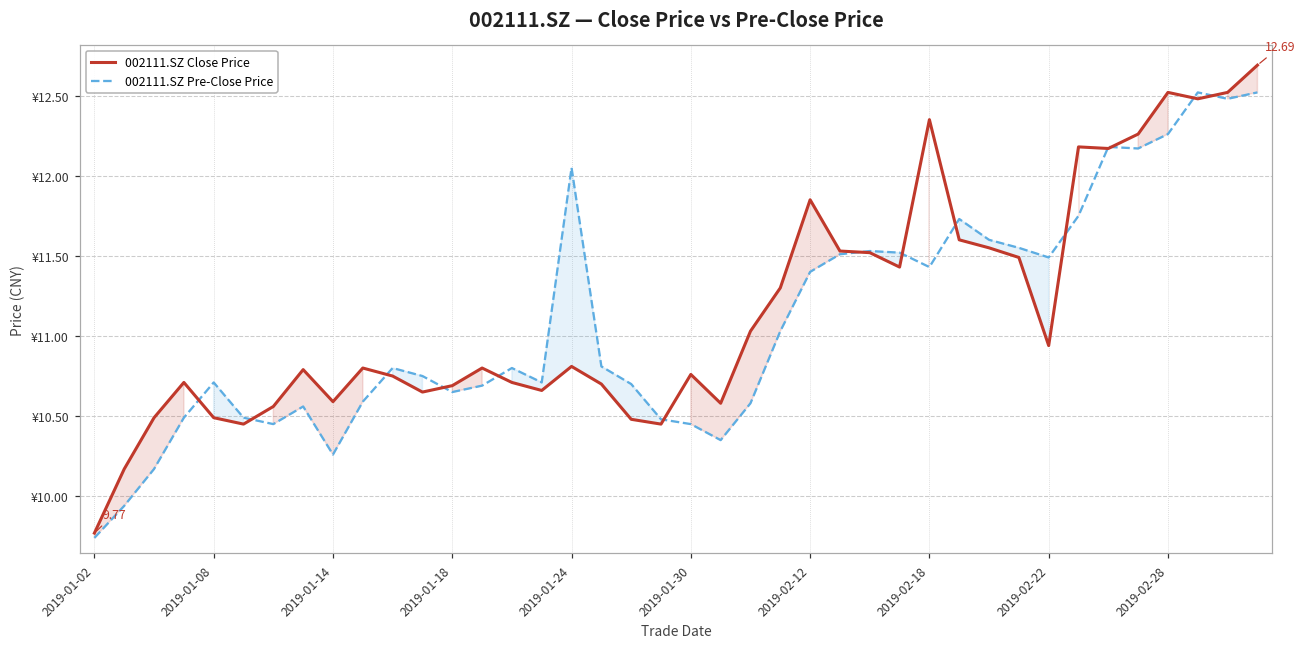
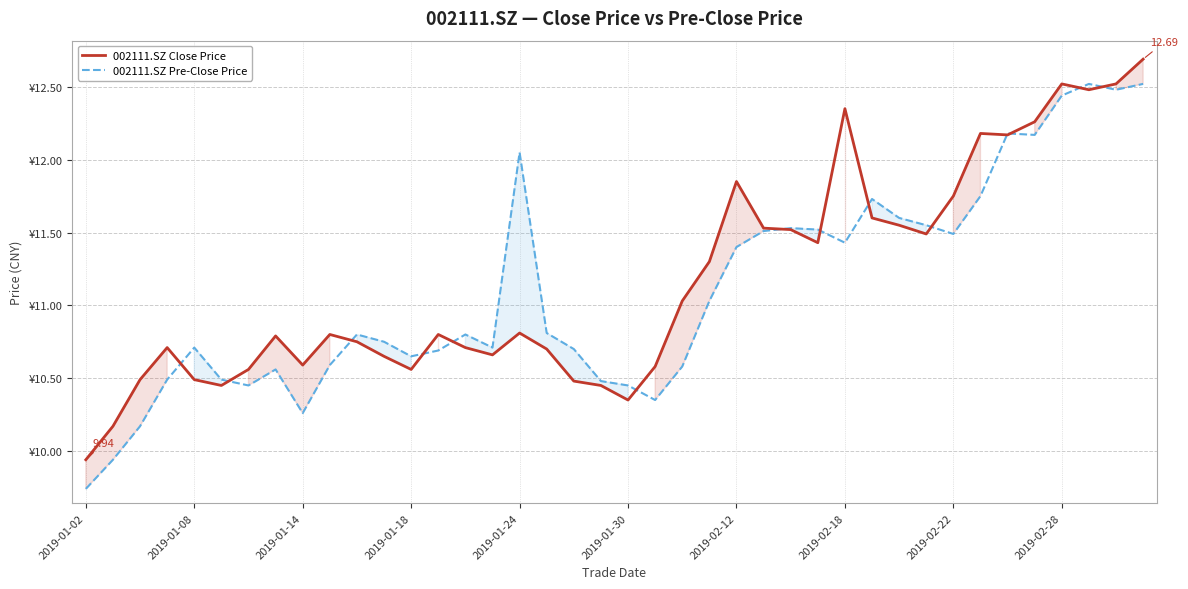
002111.SZ Close Price, 2019-01-02: 9.77 -> 9.94
002111.SZ Close Price, 2019-01-18: ¥10.69 -> ¥10.56
002111.SZ Close Price, 2019-01-30: ¥10.76 -> ¥10.35
002111.SZ Close Price, 2019-02-22: ¥10.94 -> ¥11.75
002111.SZ Pre-Close Price, 2019-02-28: ¥12.26 -> ¥12.44
